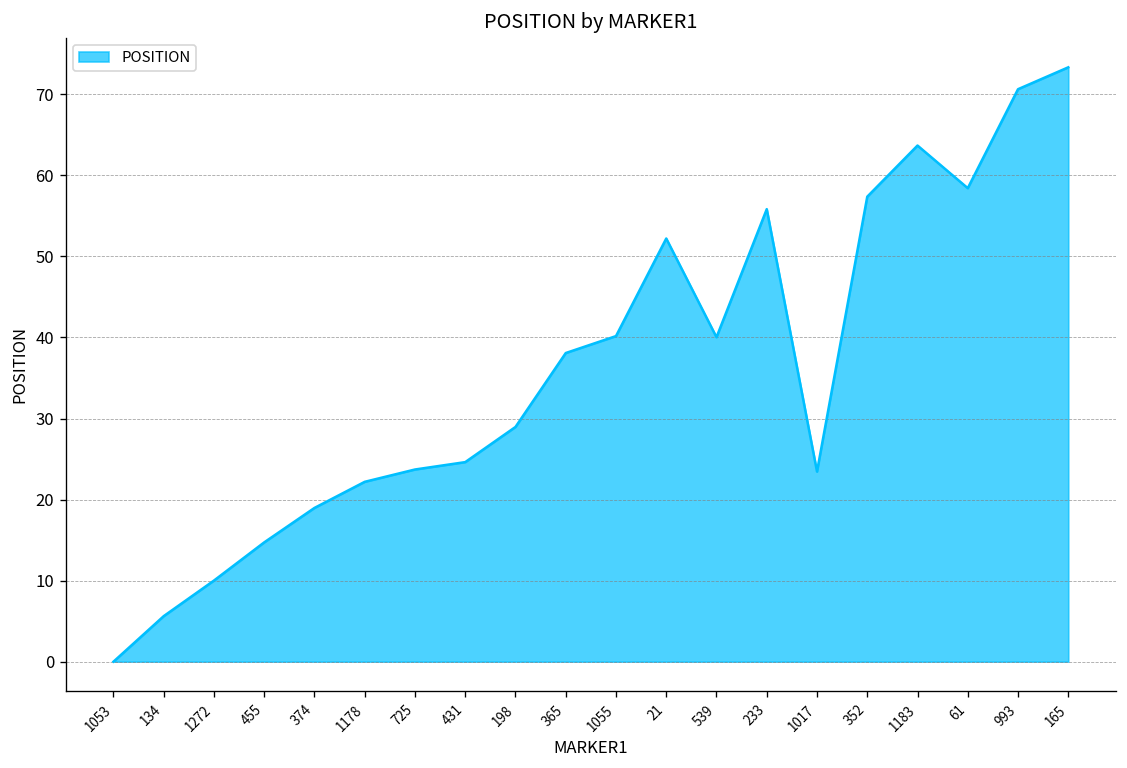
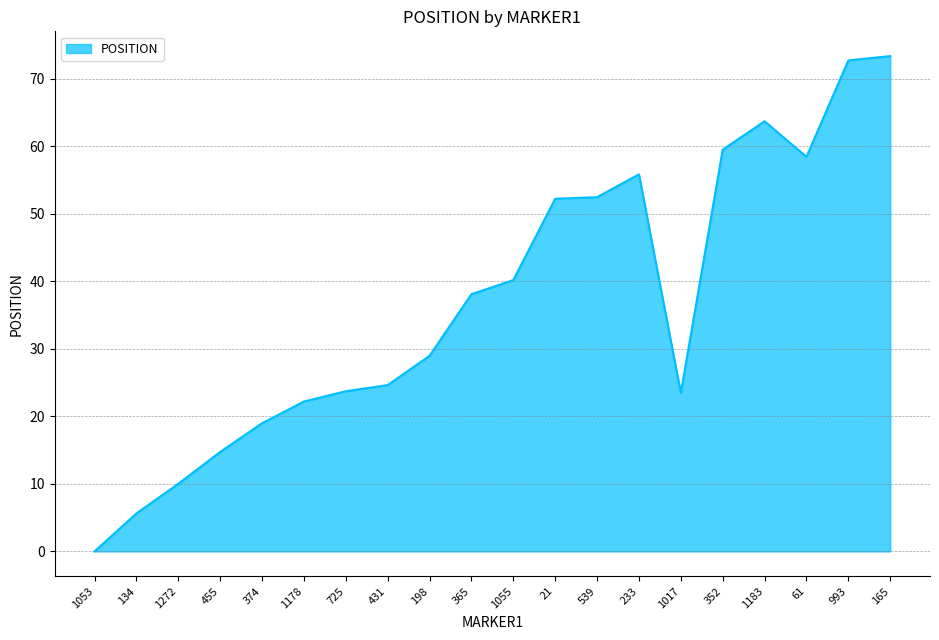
539: 40 -> 52
352: 57 -> 59
993: 71 -> 73
